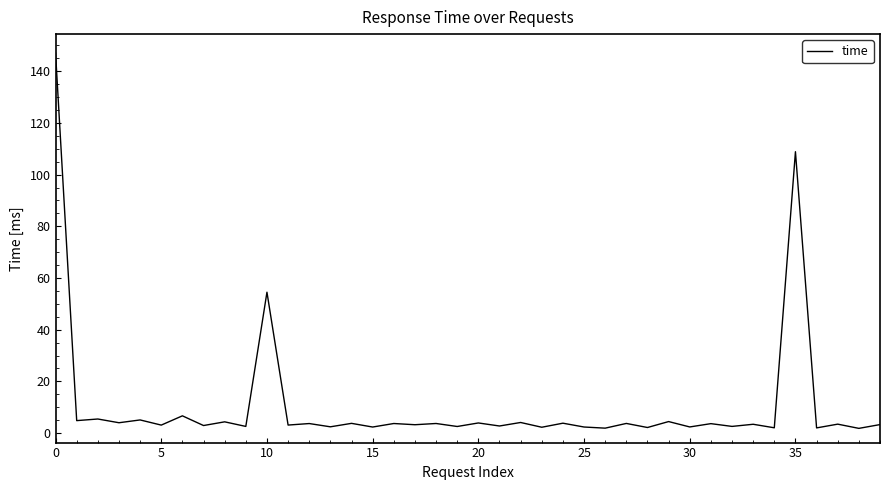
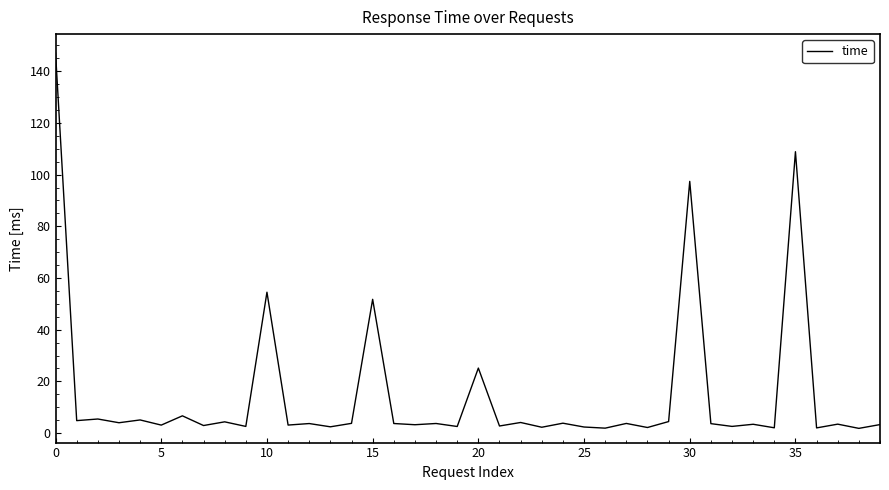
15: 2 -> 52
20: 4 -> 25
30: 2 -> 97
